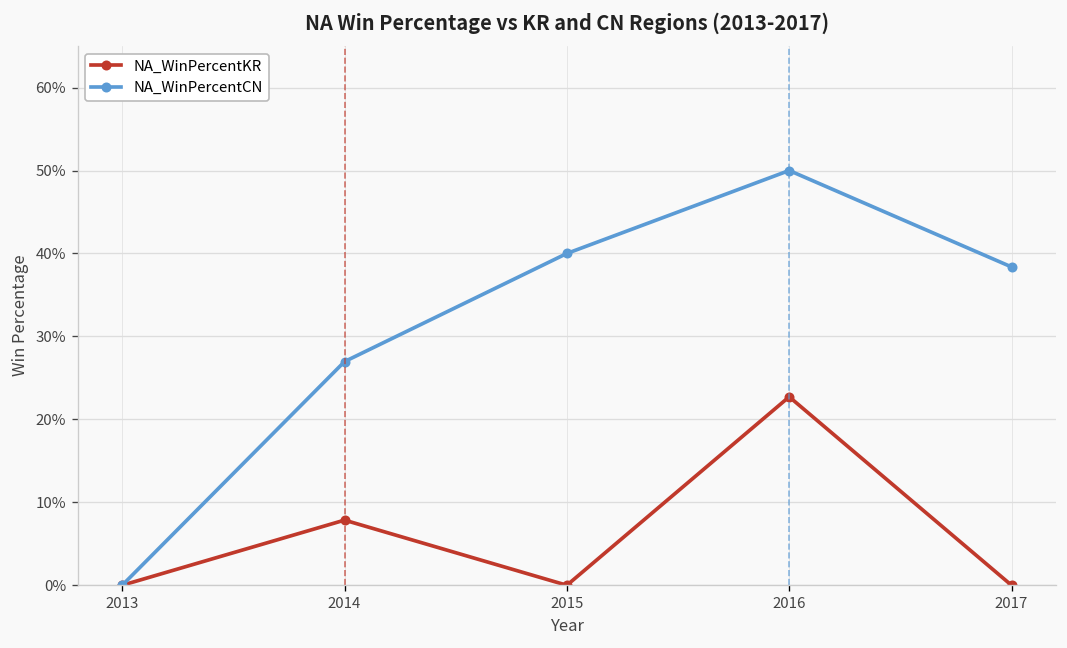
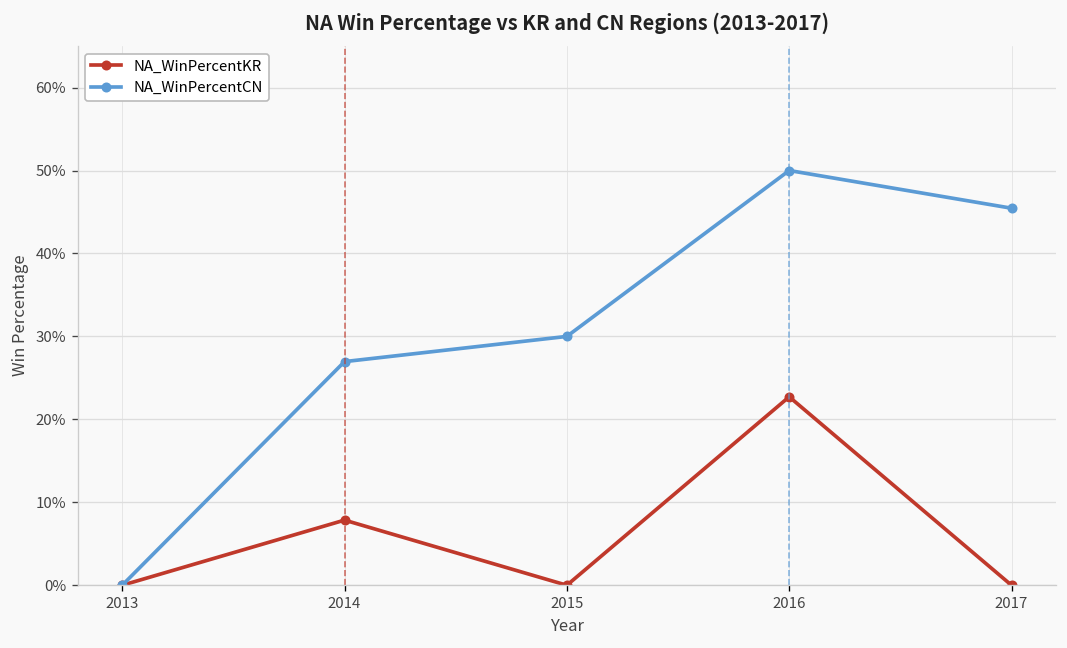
NA_WinPercentCN, 2015: 40% -> 30%
NA_WinPercentCN, 2017: 38% -> 45%
